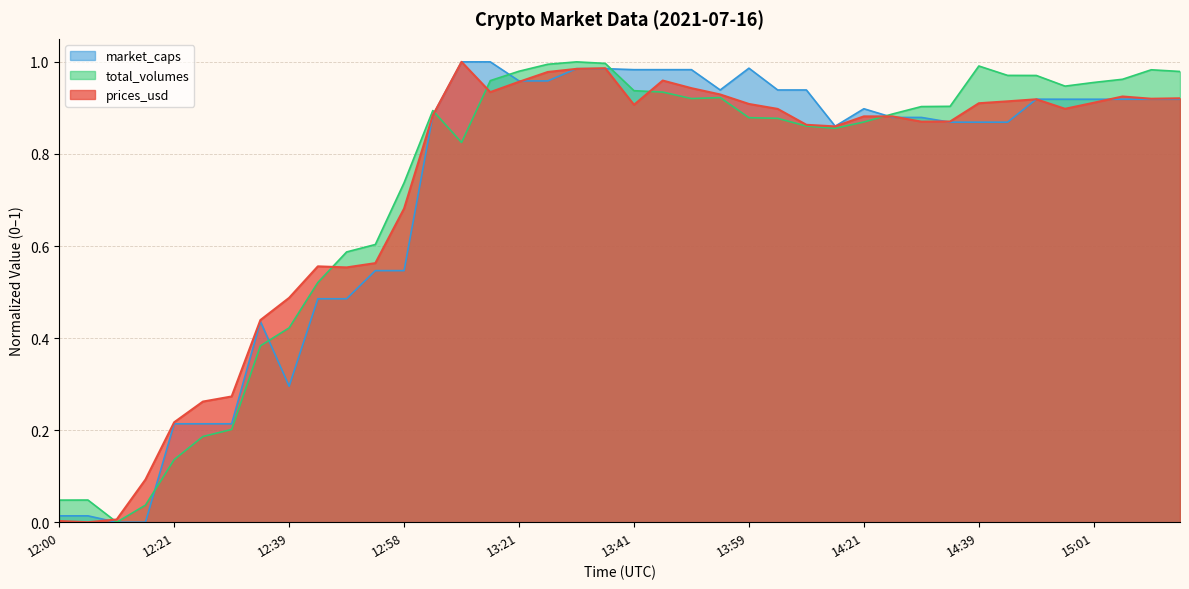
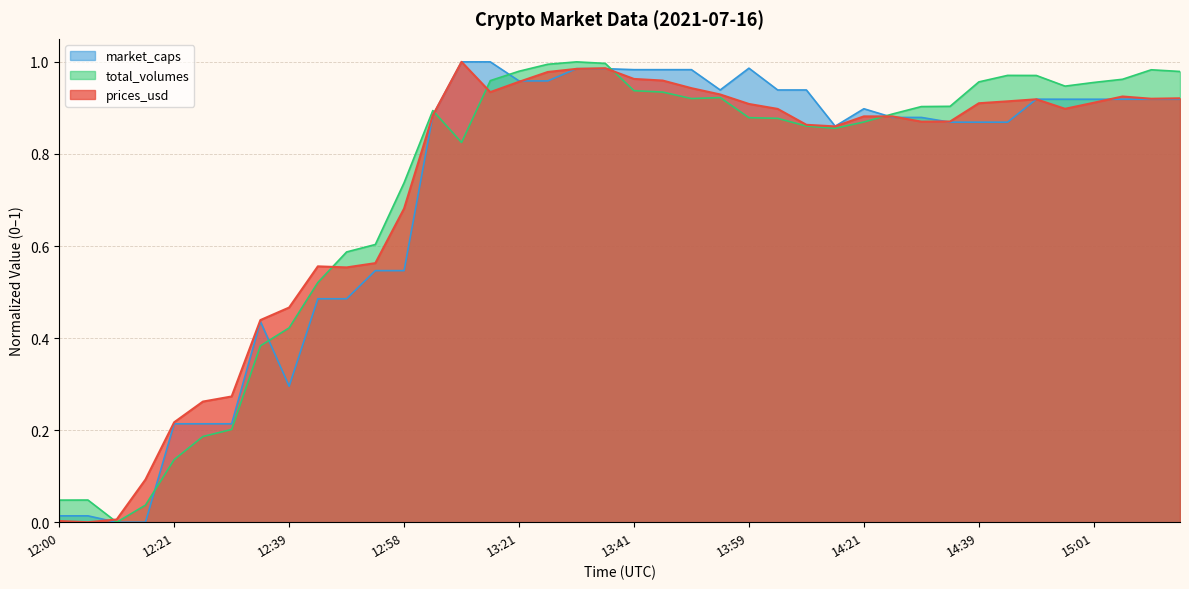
prices_usd, 12:39: 0.49 -> 0.47
prices_usd, 13:41: 0.91 -> 0.96
total_volumes, 14:39: 0.99 -> 0.96
